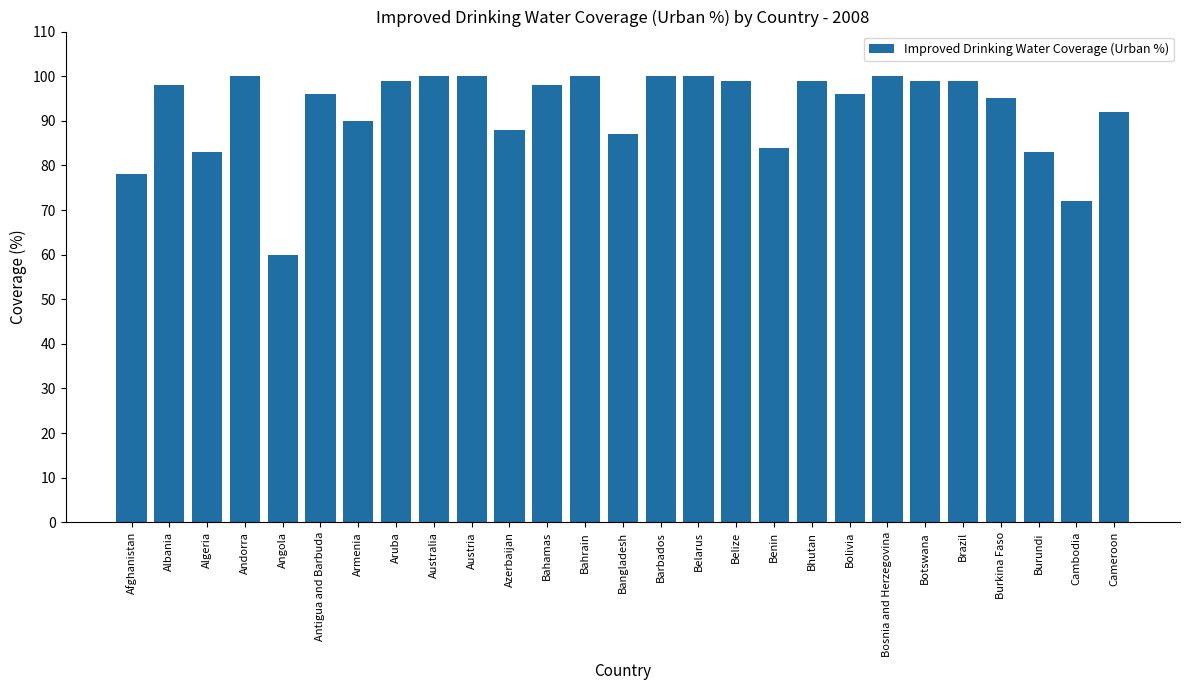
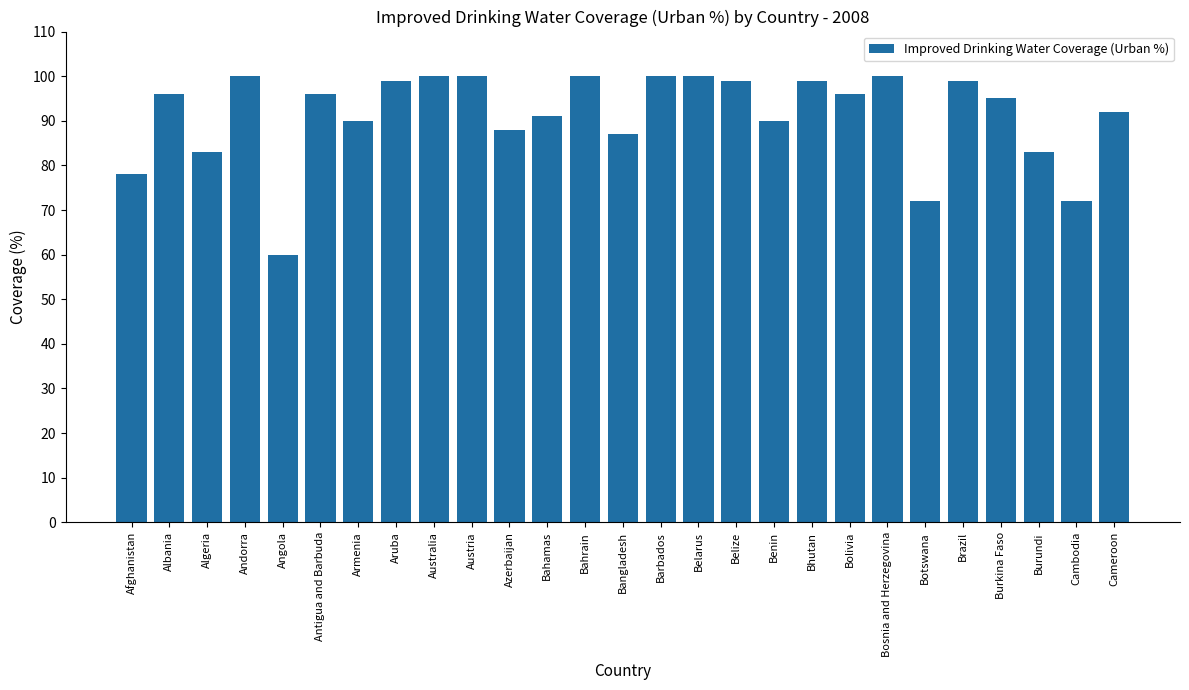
Albania: 98 -> 96
Bahamas: 98 -> 91
Benin: 84 -> 90
Botswana: 99 -> 72
